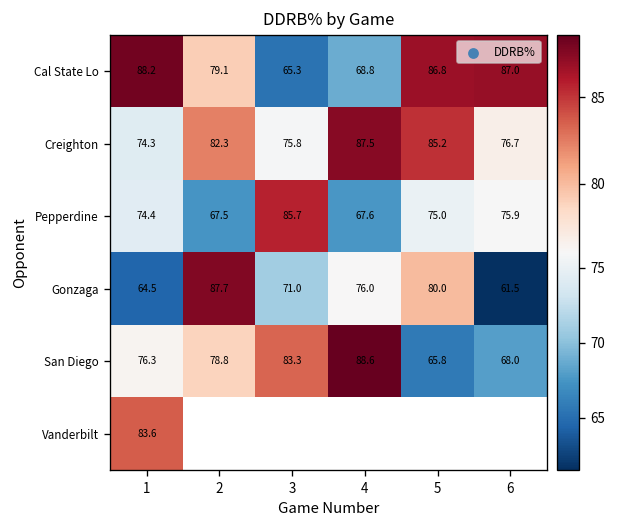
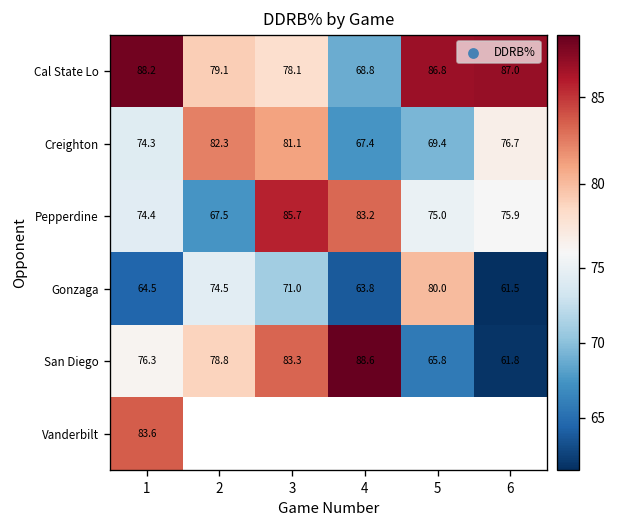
Cal State Lo, 3: 65.3 -> 78.1
Creighton, 3: 75.8 -> 81.1
Creighton, 4: 87.5 -> 67.4
Creighton, 5: 85.2 -> 69.4
Pepperdine, 4: 67.6 -> 83.2
Gonzaga, 2: 87.7 -> 74.5
Gonzaga, 4: 76.0 -> 63.8
San Diego, 6: 68.0 -> 61.8
